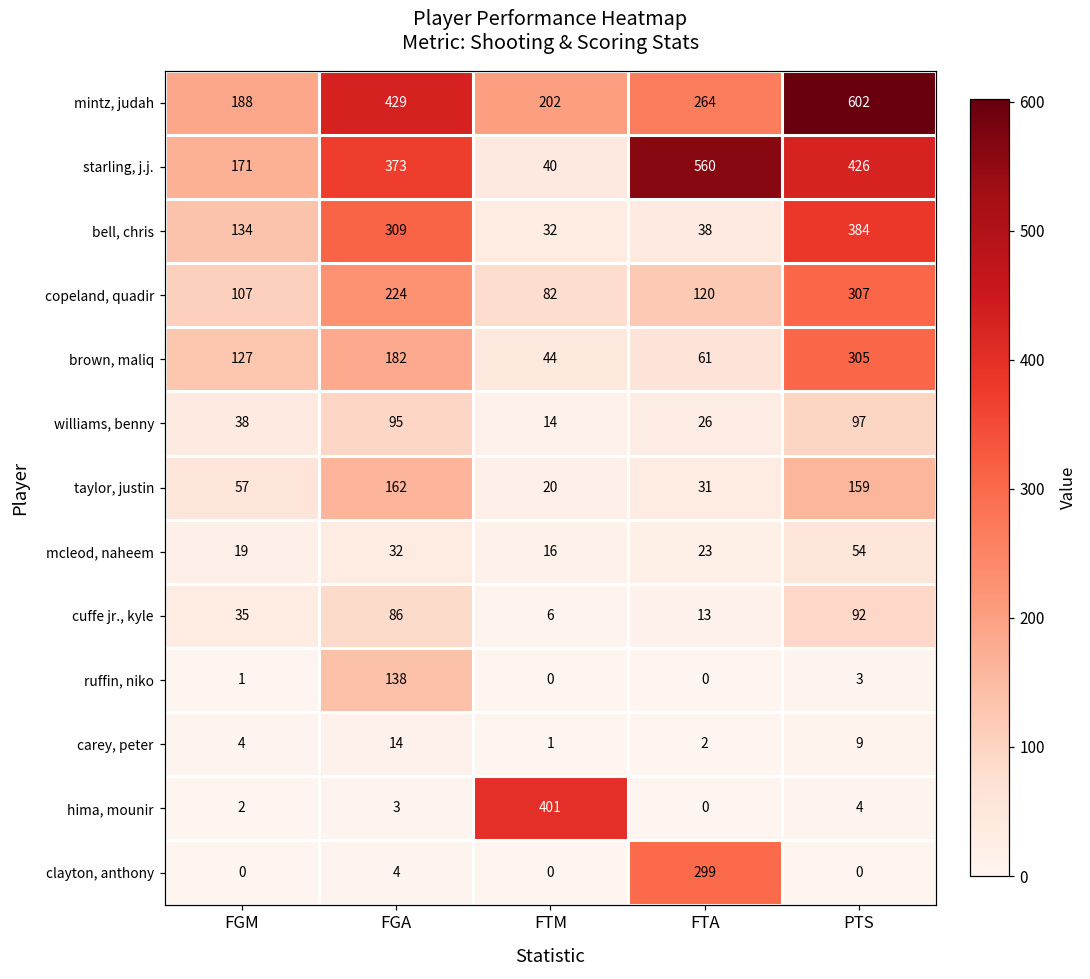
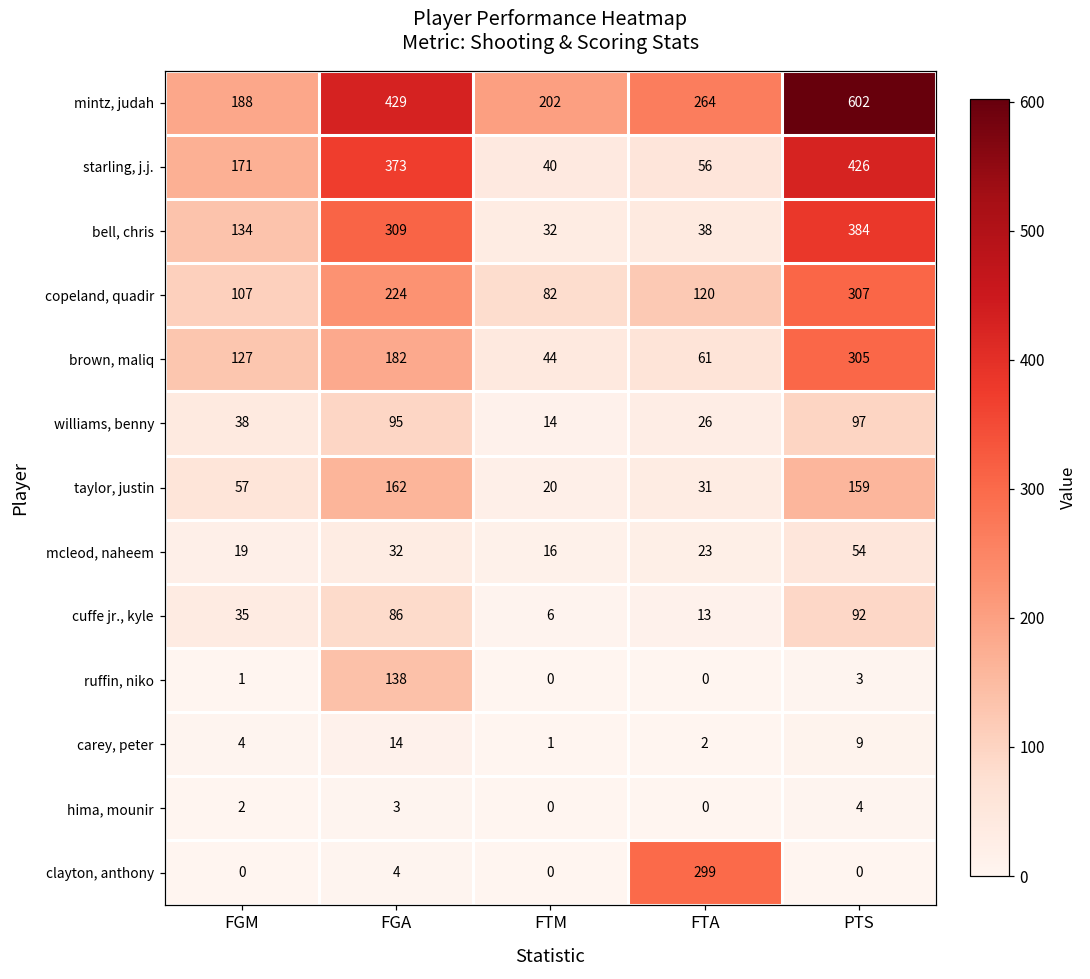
starling, j.j., FTA: 560 -> 56
hima, mounir, FTM: 401 -> 0
